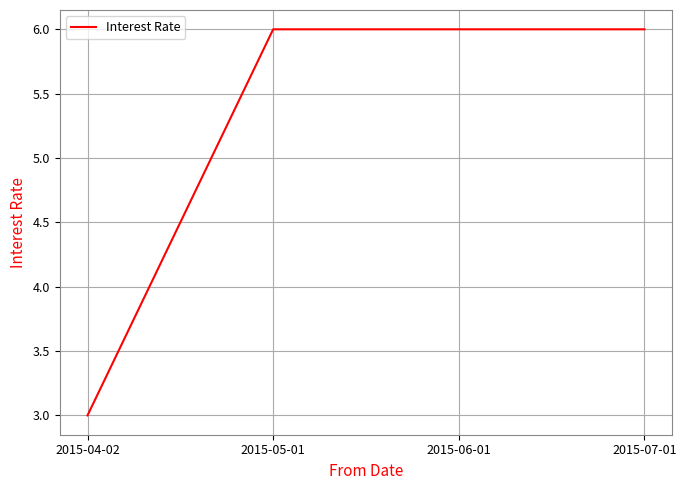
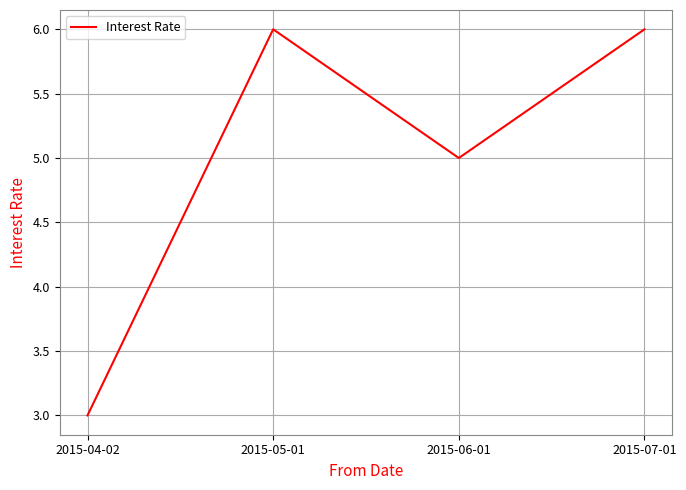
2015-06-01: 6 -> 5
